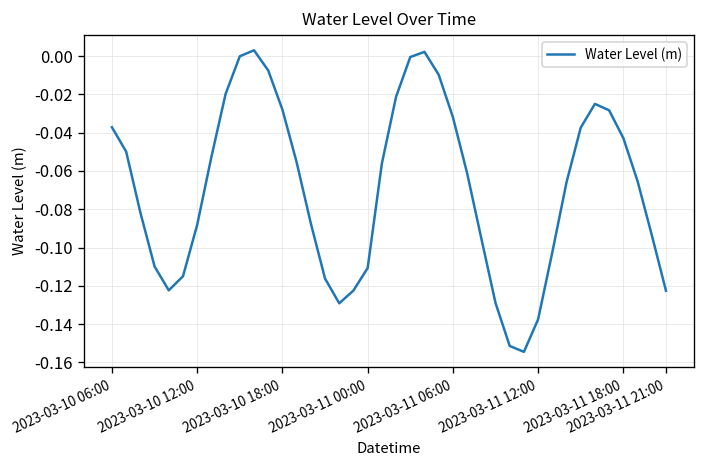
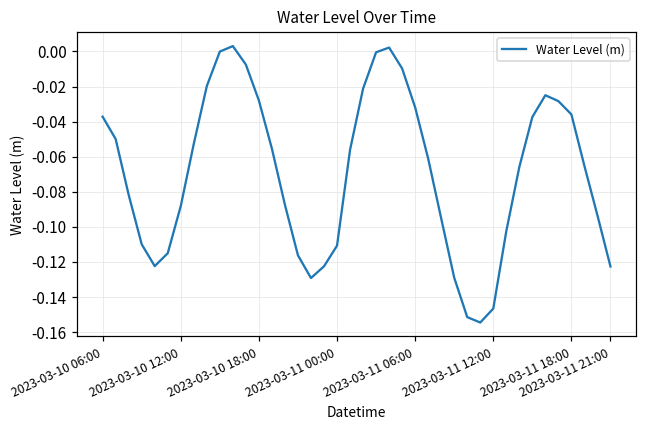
2023-03-11 12:00: -0.138 -> -0.147
2023-03-11 18:00: -0.043 -> -0.036
